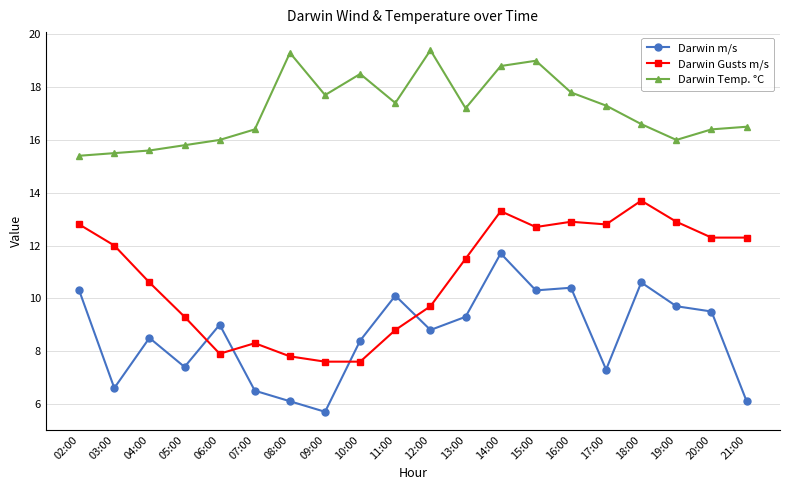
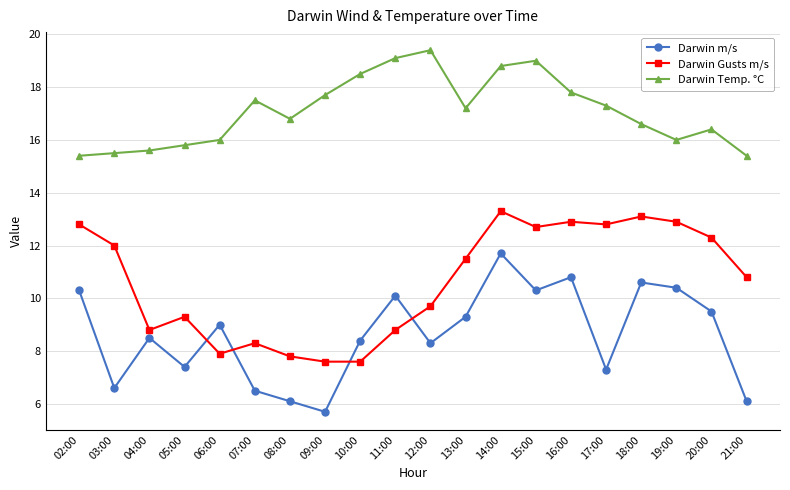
Darwin Gusts m/s, 04:00: 10.6 -> 8.8
Darwin Temp. °C, 07:00: 16.4 -> 17.5
Darwin Temp. °C, 08:00: 19.3 -> 16.8
Darwin Temp. °C, 11:00: 17.4 -> 19.1
Darwin m/s, 12:00: 8.8 -> 8.3
Darwin m/s, 16:00: 10.4 -> 10.8
Darwin Gusts m/s, 18:00: 13.7 -> 13.1
Darwin m/s, 19:00: 9.7 -> 10.4
Darwin Gusts m/s, 21:00: 12.3 -> 10.8
Darwin Temp. °C, 21:00: 16.5 -> 15.4
